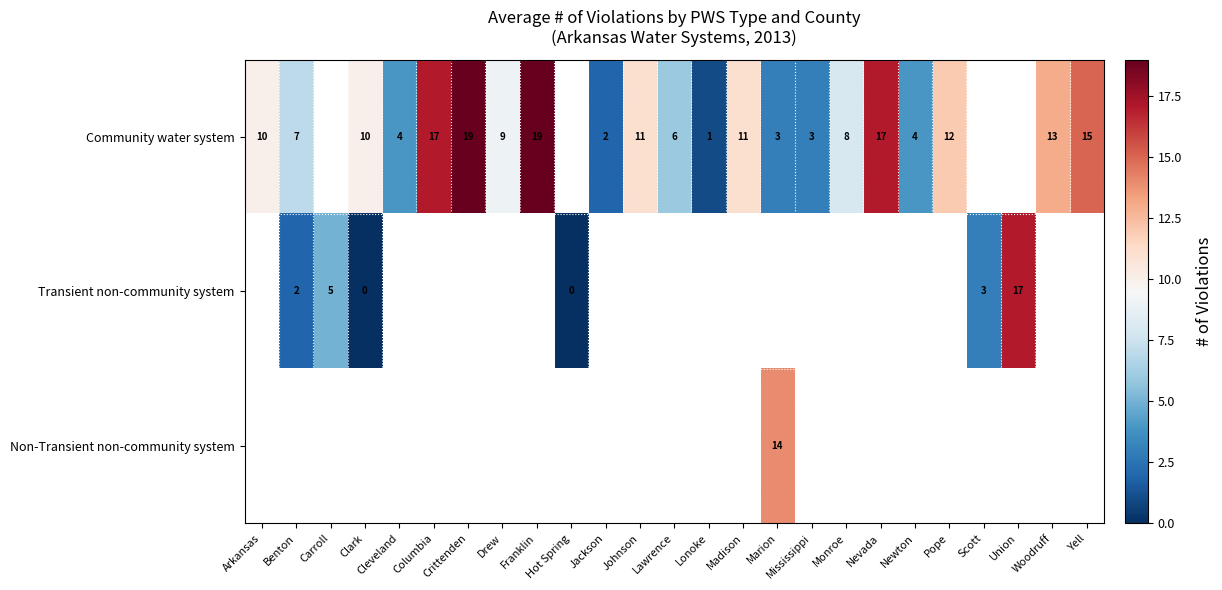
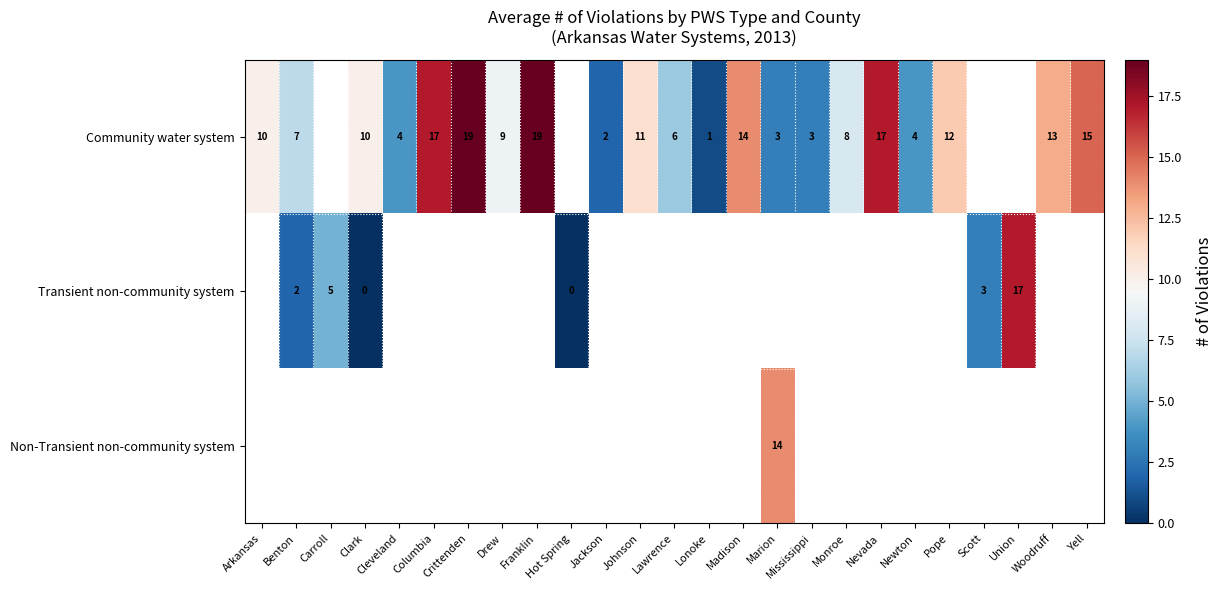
Community water system, Madison: 11 -> 14
